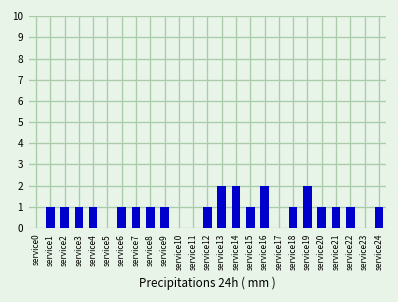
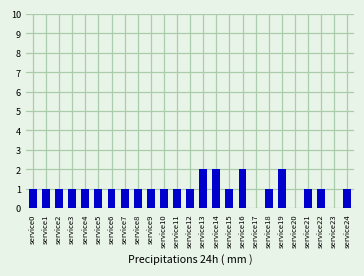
service0: 0 -> 1
service5: 0 -> 1
service10: 0 -> 1
service11: 0 -> 1
service20: 1 -> 0
